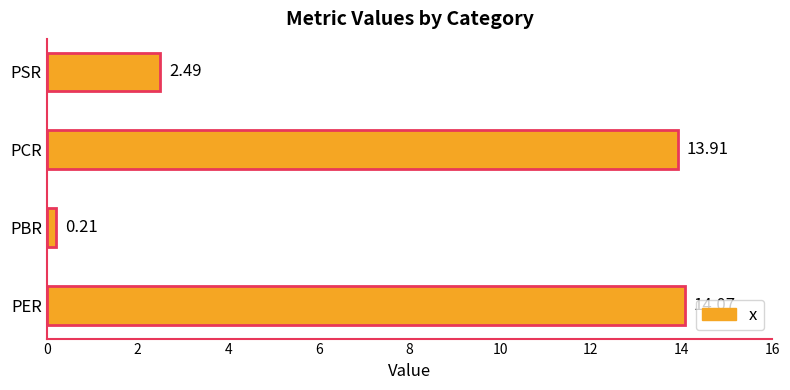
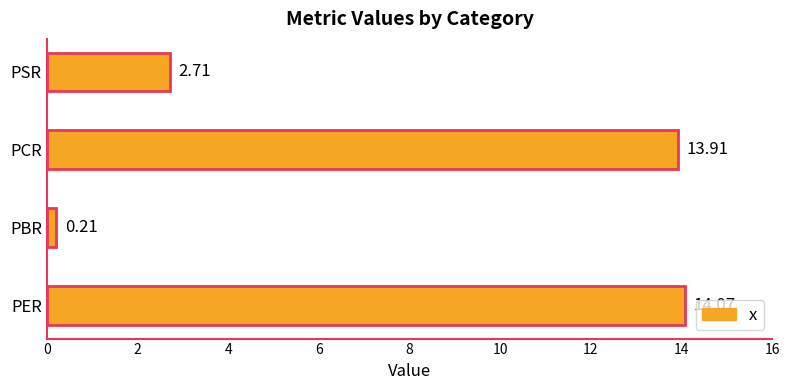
PSR: 2.49 -> 2.71
